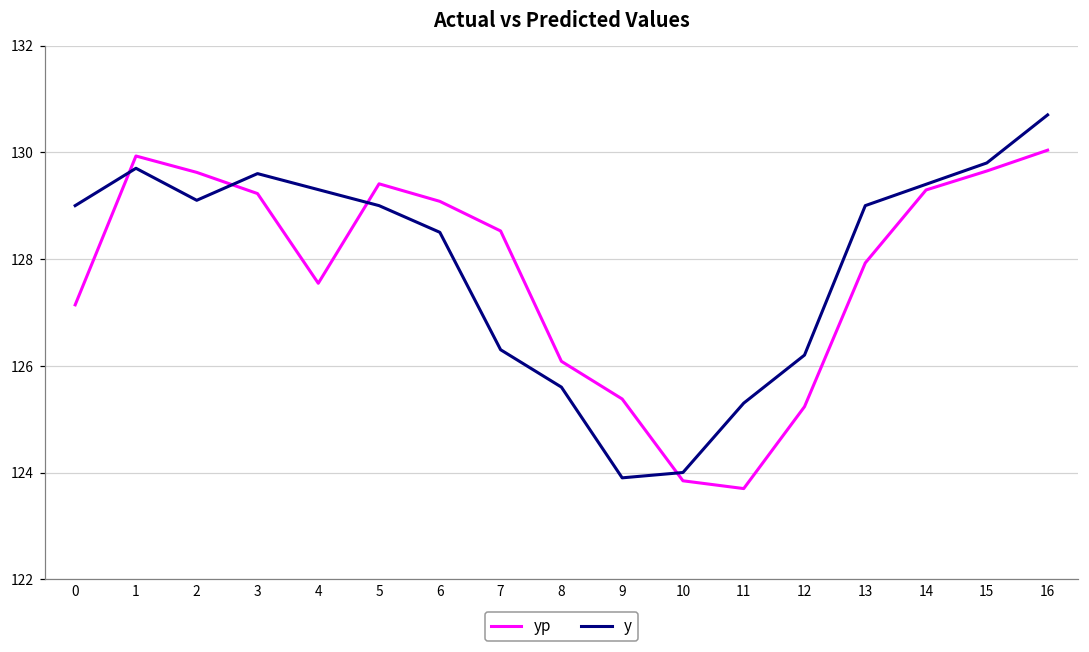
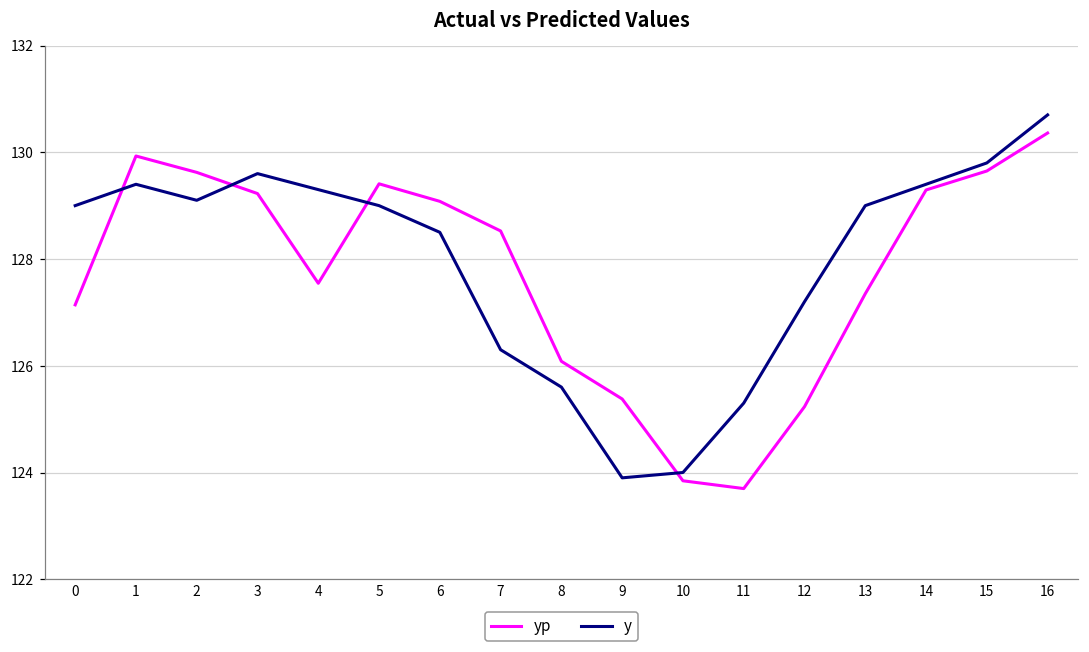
y, 1: 129.7 -> 129.4
y, 12: 126.2 -> 127.2
yp, 13: 127.9 -> 127.4
yp, 16: 130.0 -> 130.4
